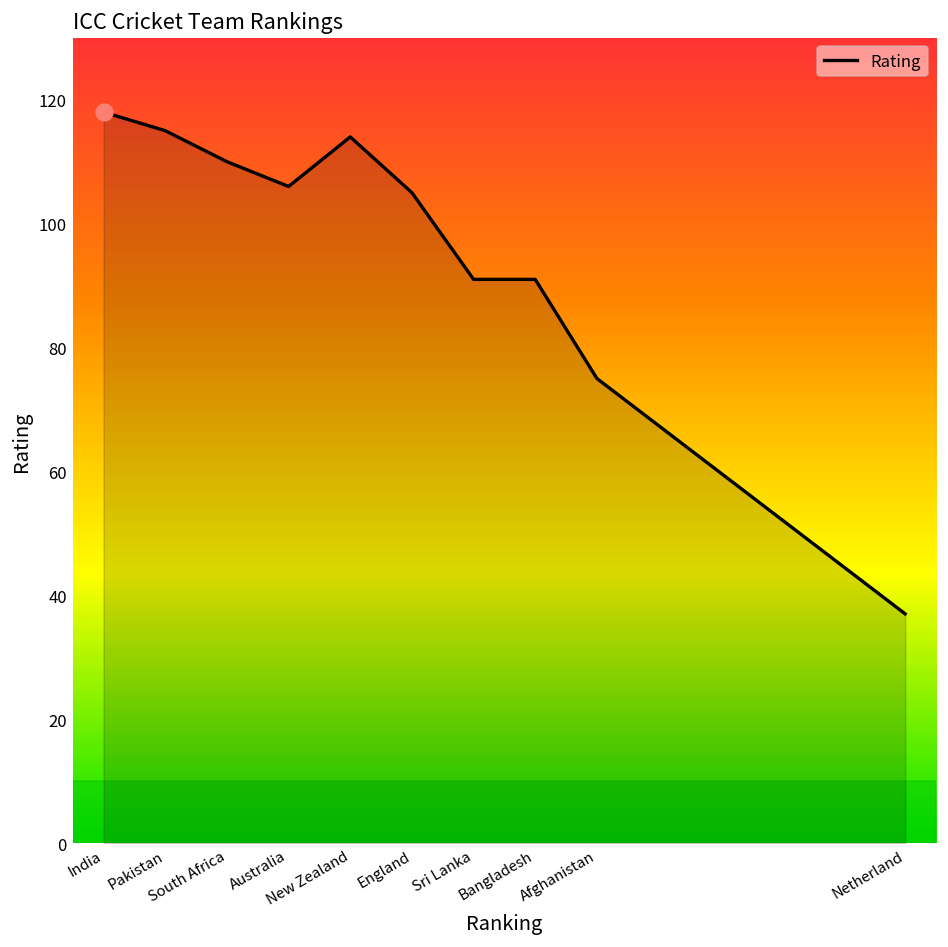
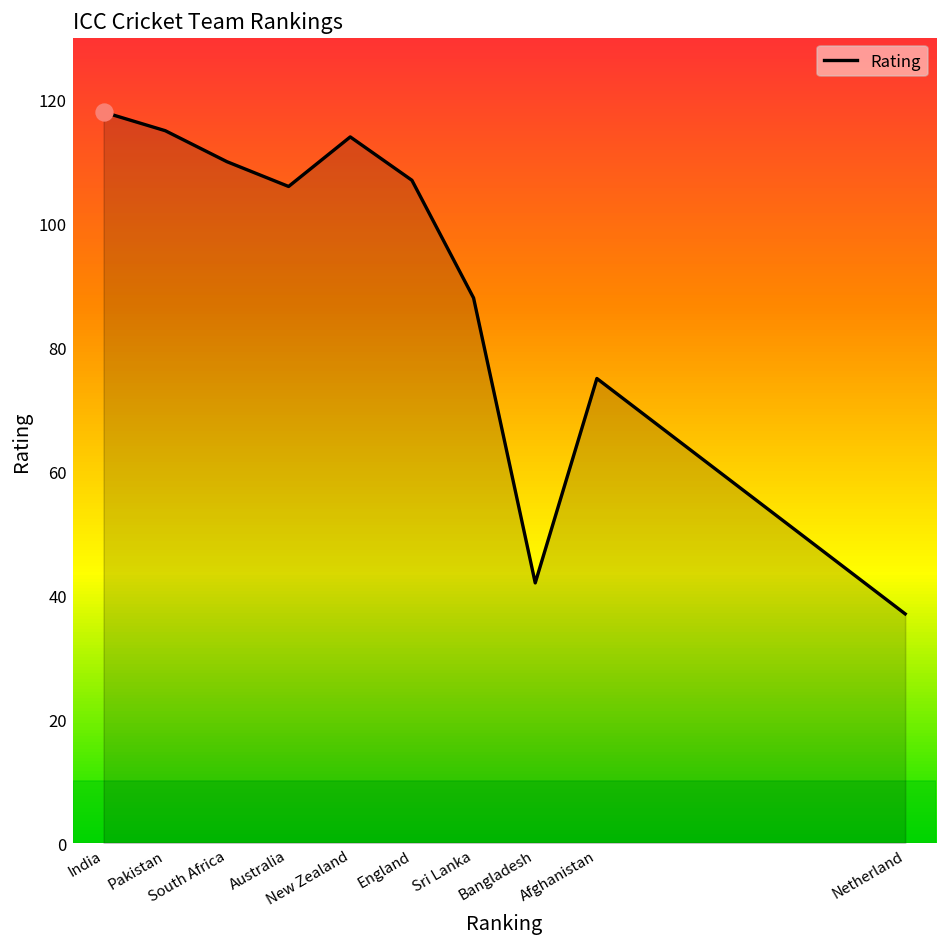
Rating, England: 105 -> 107
Rating, Sri Lanka: 91 -> 88
Rating, Bangladesh: 91 -> 42
